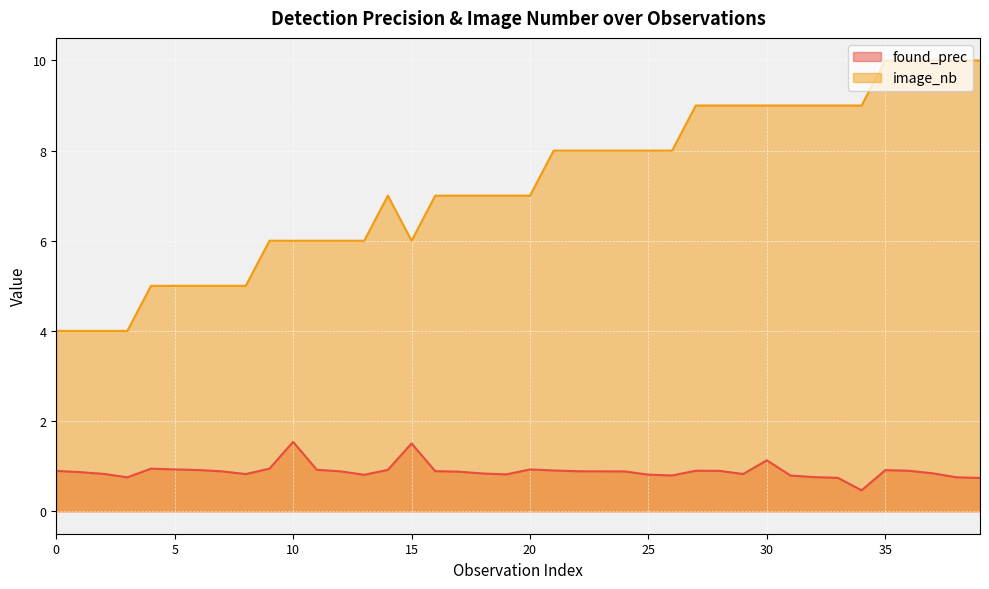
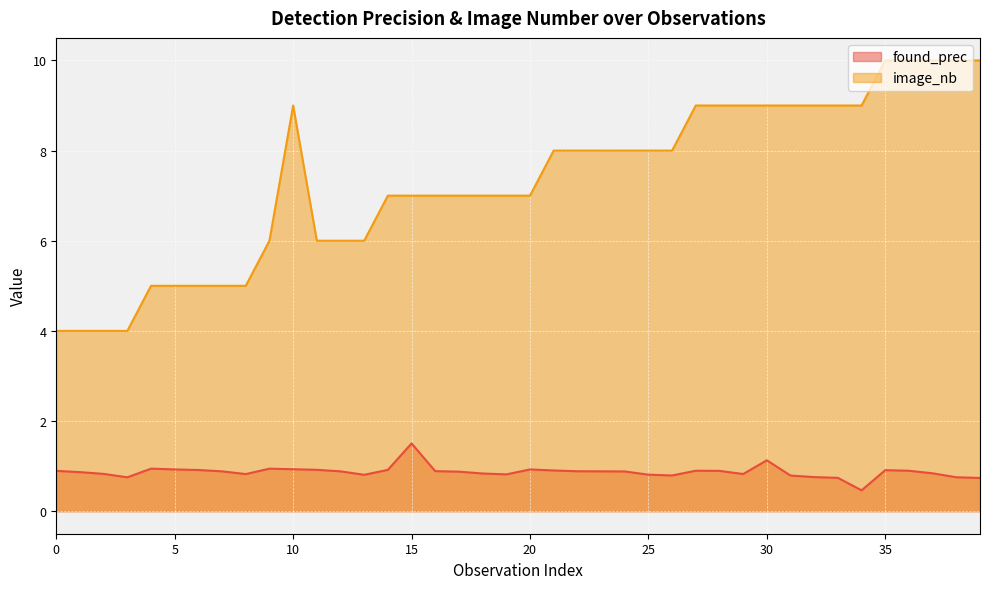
found_prec, 10: 1.5 -> 0.9
image_nb, 10: 6 -> 9
image_nb, 15: 6 -> 7
